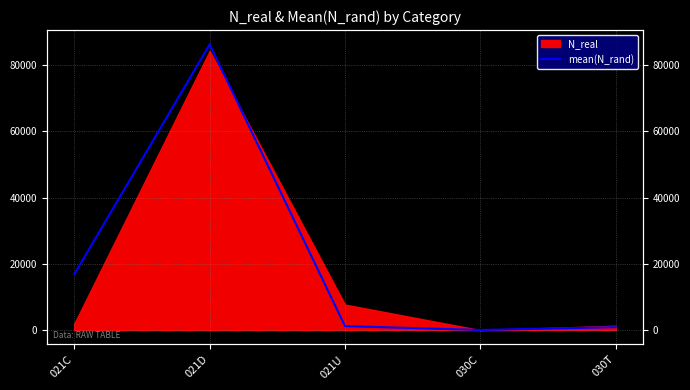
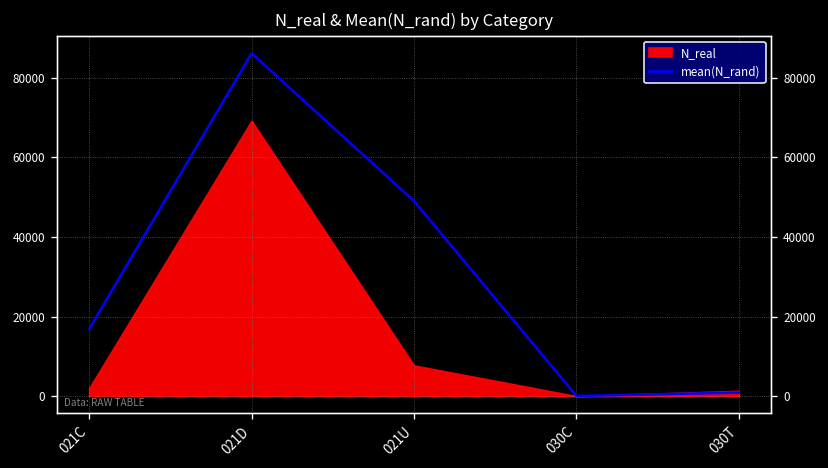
N_real, 021D: 84000 -> 69000
mean(N_rand), 021U: 1000 -> 49000
